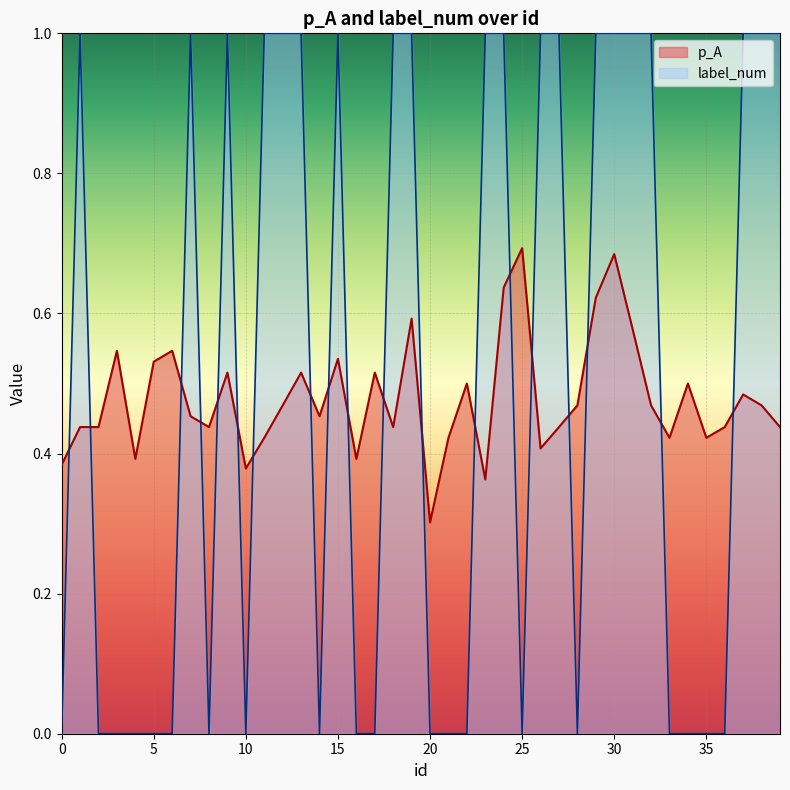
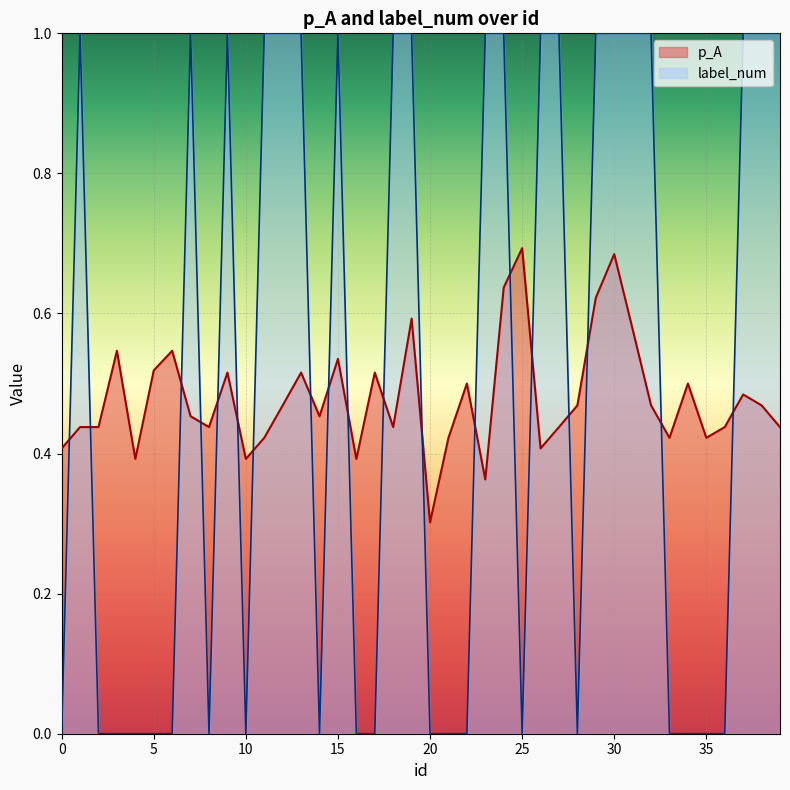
p_A, 0: 0.38 -> 0.41
p_A, 5: 0.53 -> 0.52
p_A, 10: 0.38 -> 0.39
